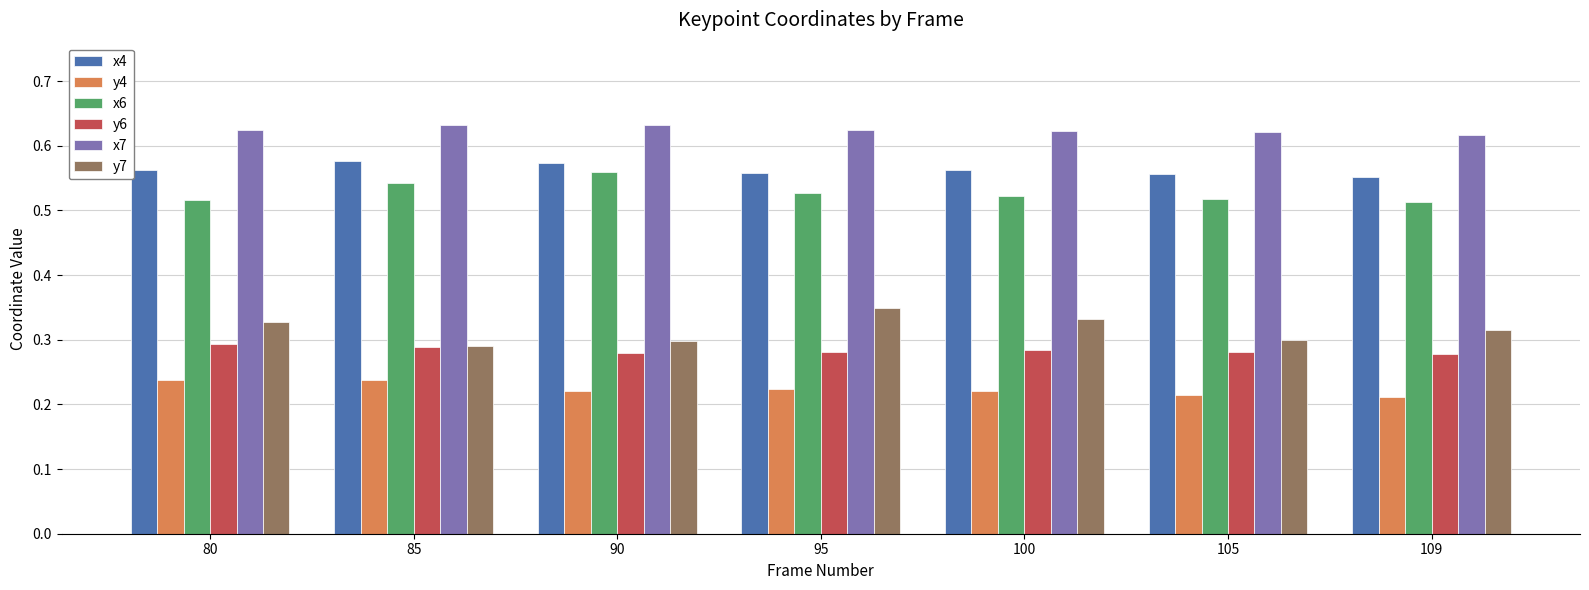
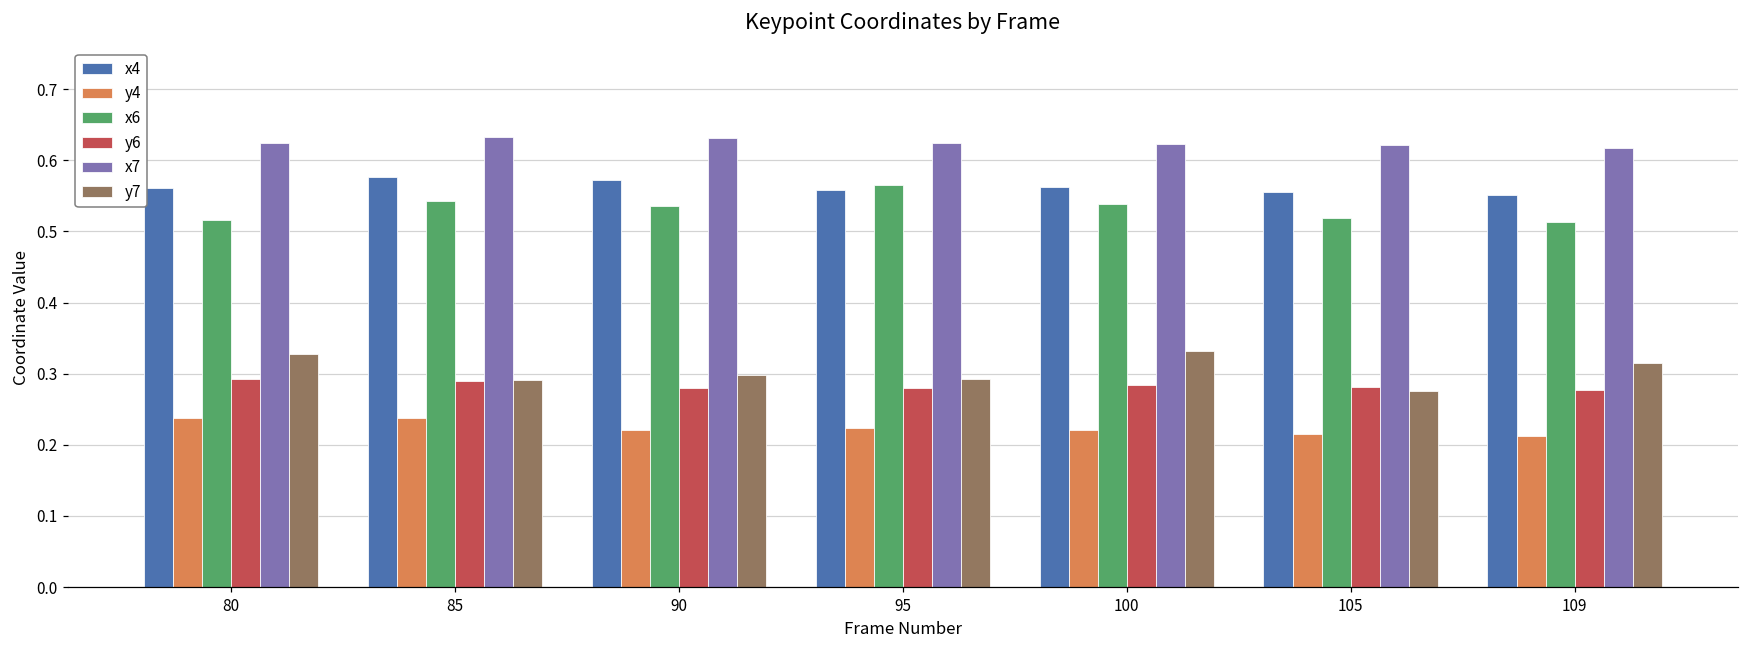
x6, 90: 0.56 -> 0.54
x6, 95: 0.53 -> 0.56
y7, 95: 0.35 -> 0.29
x6, 100: 0.52 -> 0.54
y7, 105: 0.30 -> 0.28
